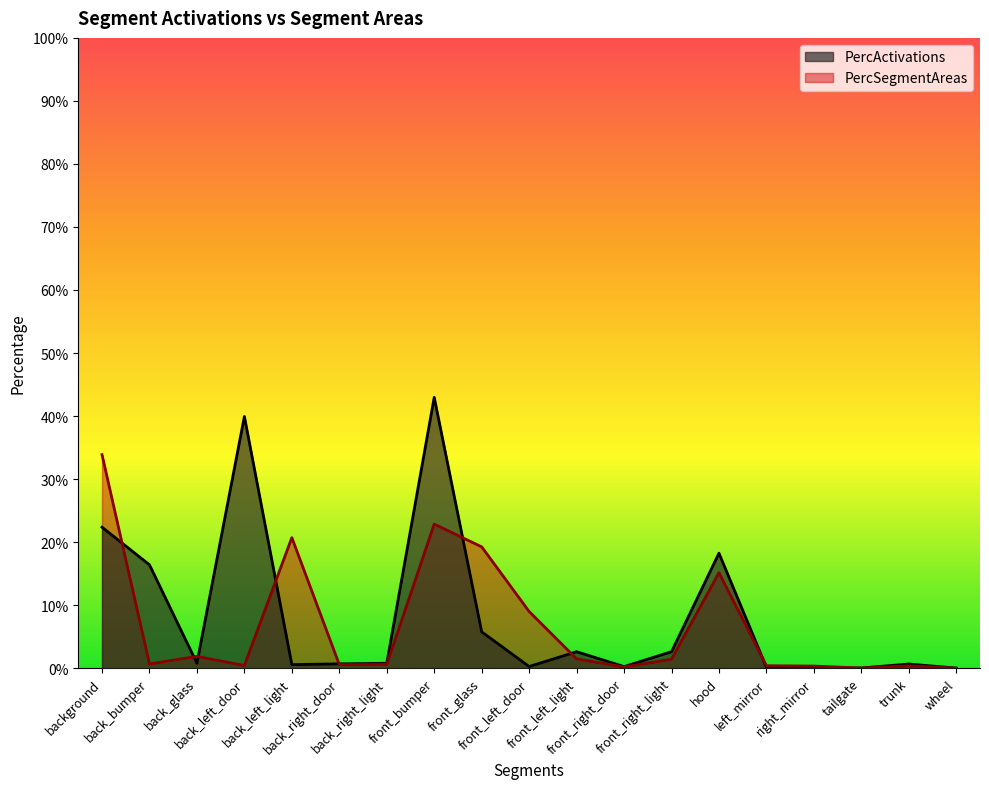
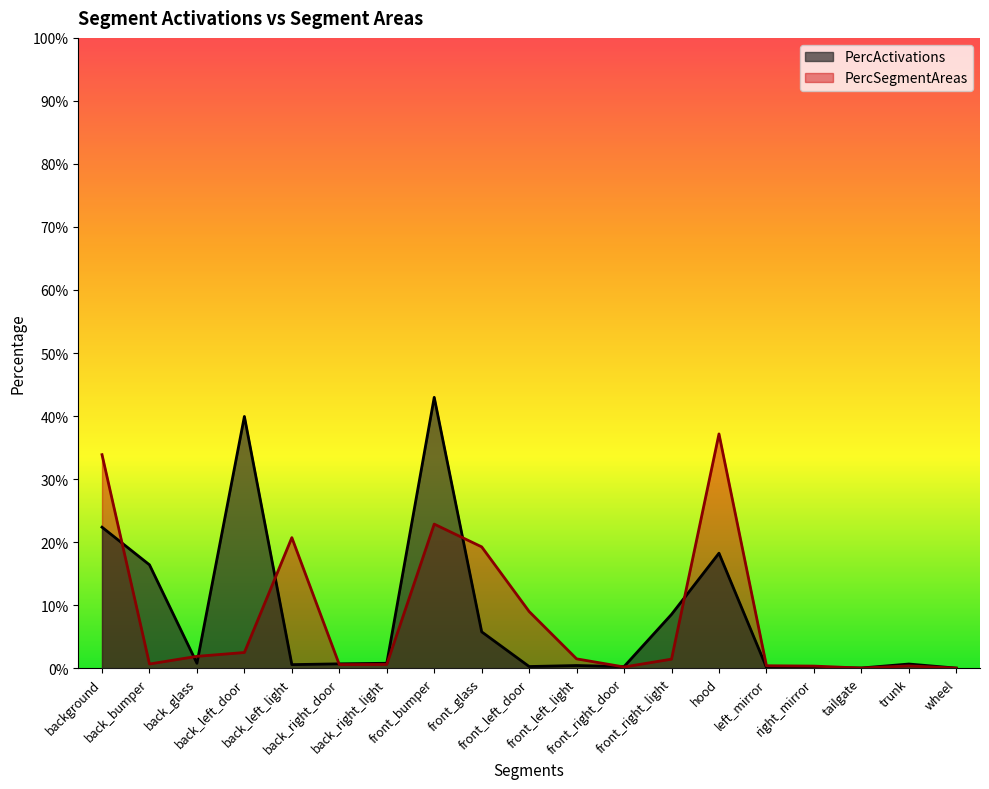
PercSegmentAreas, back_left_door: 0% -> 2%
PercActivations, front_left_light: 3% -> 0%
PercActivations, front_right_light: 3% -> 9%
PercSegmentAreas, hood: 15% -> 37%
